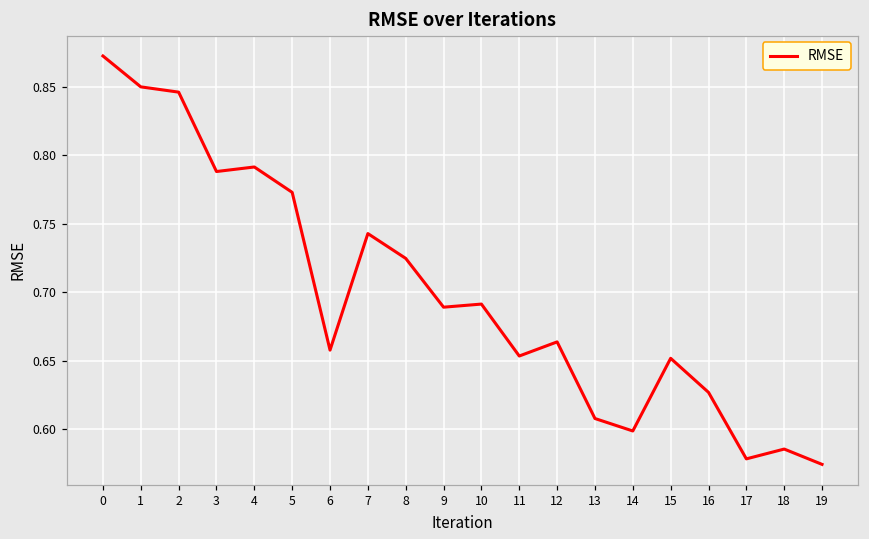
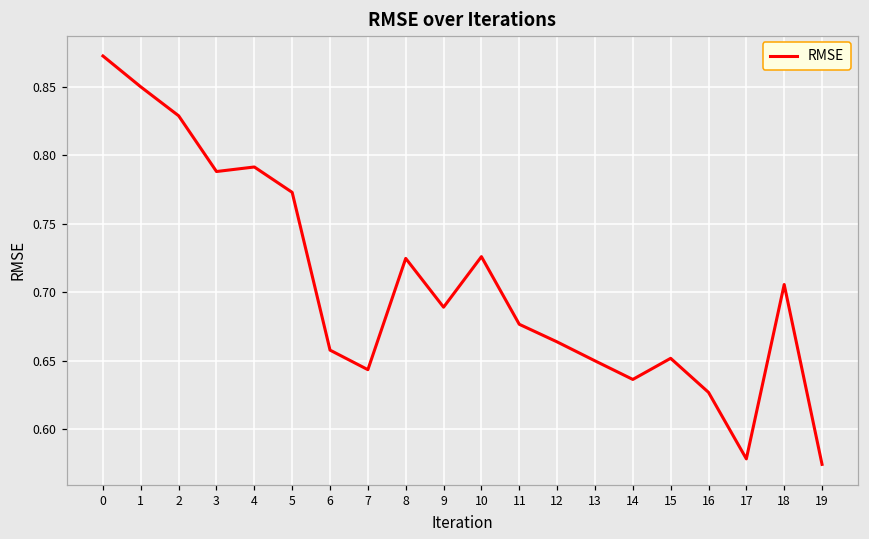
2: 0.846 -> 0.829
7: 0.743 -> 0.643
10: 0.691 -> 0.726
11: 0.653 -> 0.677
13: 0.608 -> 0.650
14: 0.599 -> 0.636
18: 0.585 -> 0.706
